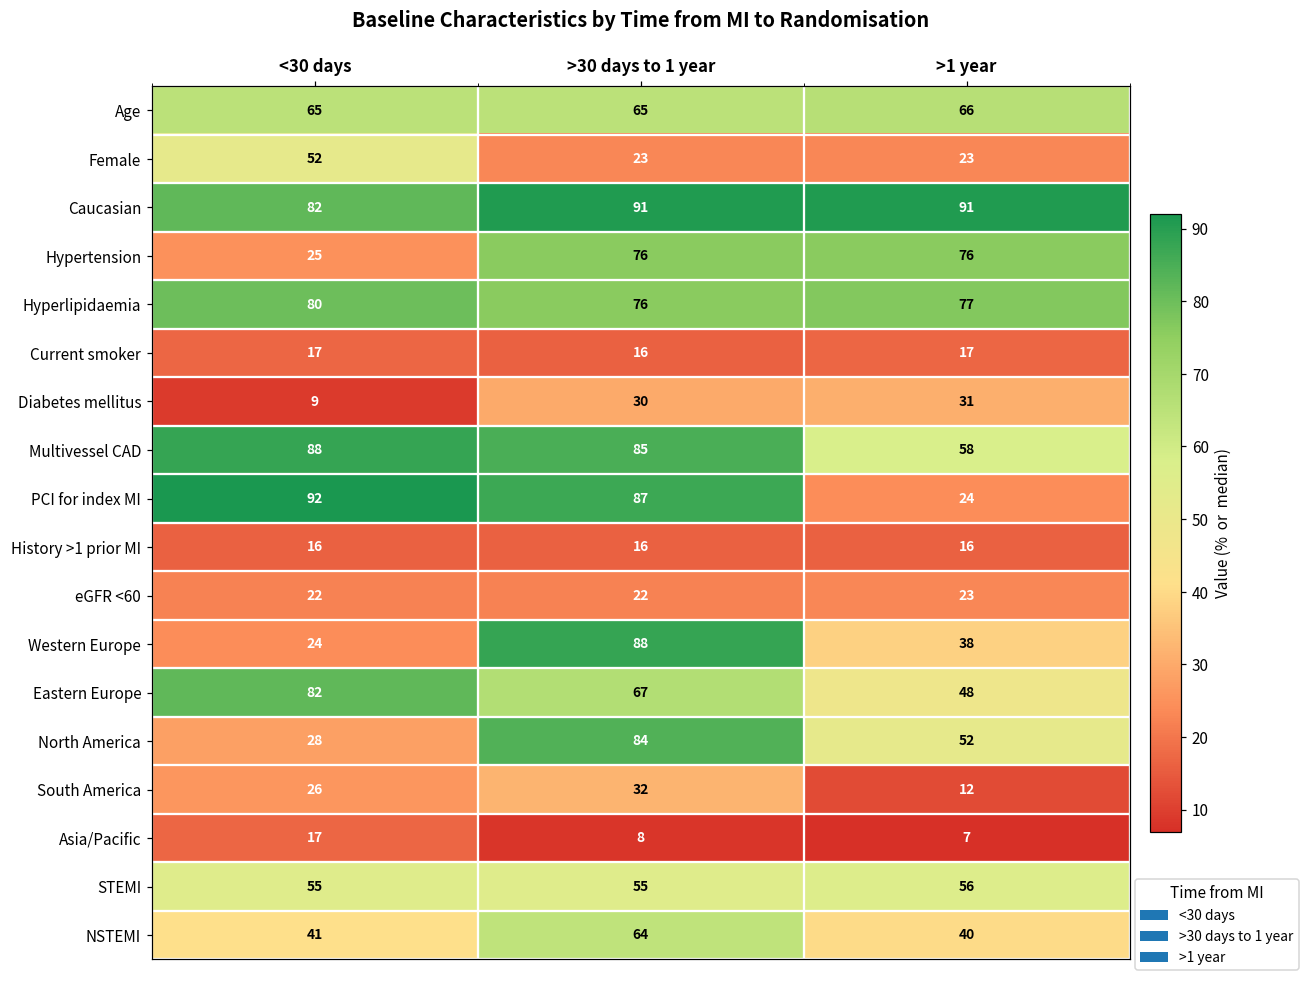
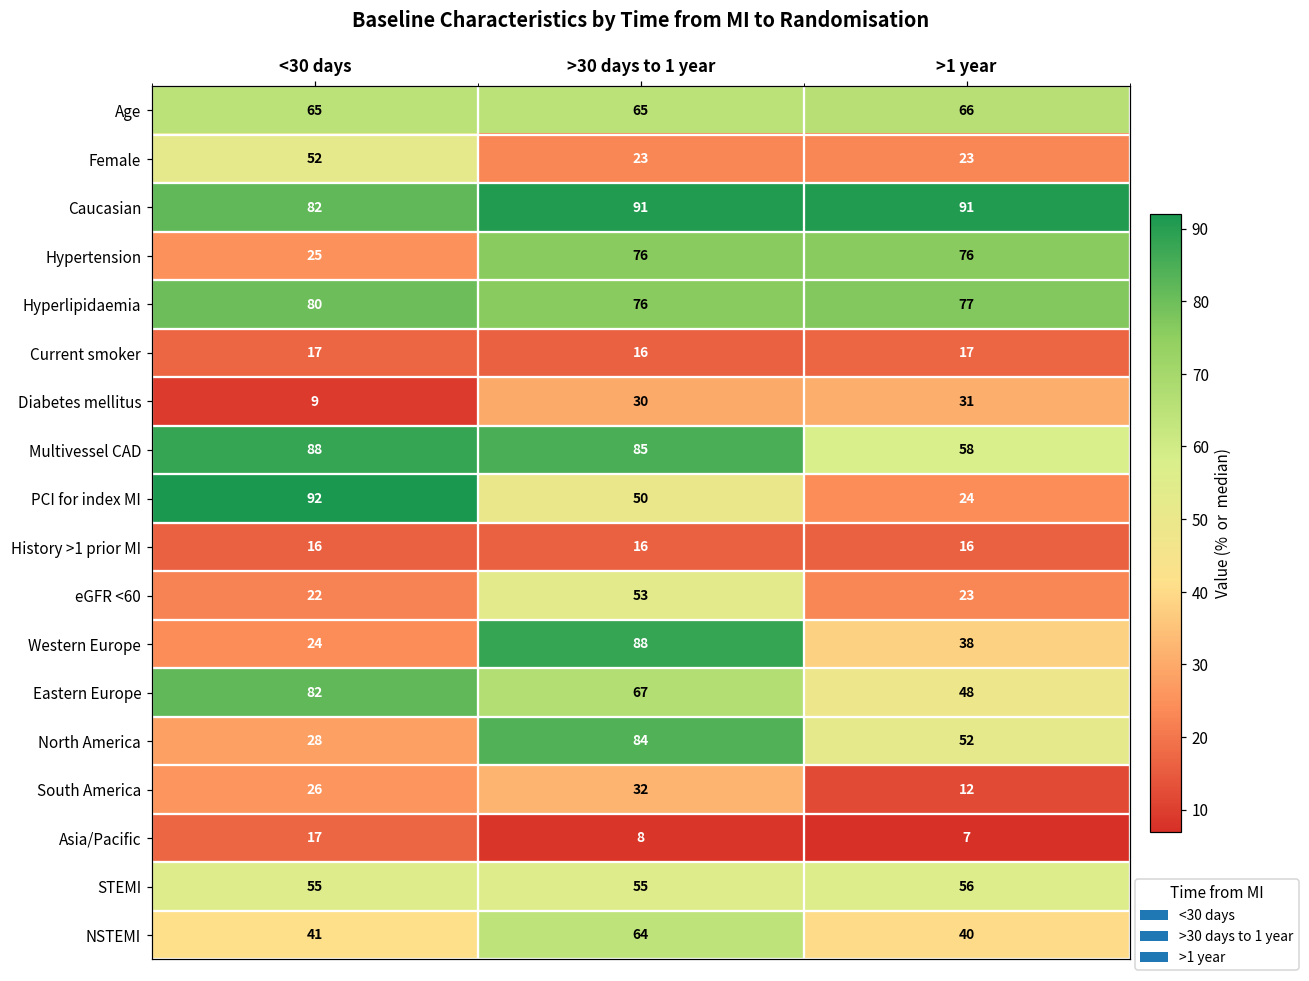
PCI for index MI, >30 days to 1 year: 87 -> 50
eGFR <60, >30 days to 1 year: 22 -> 53
